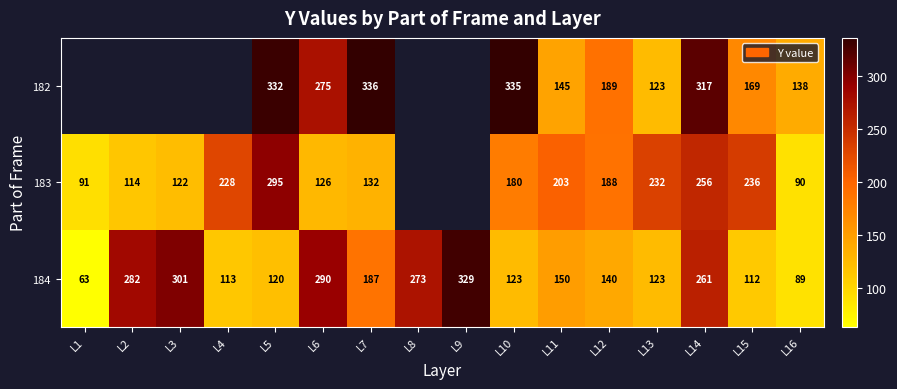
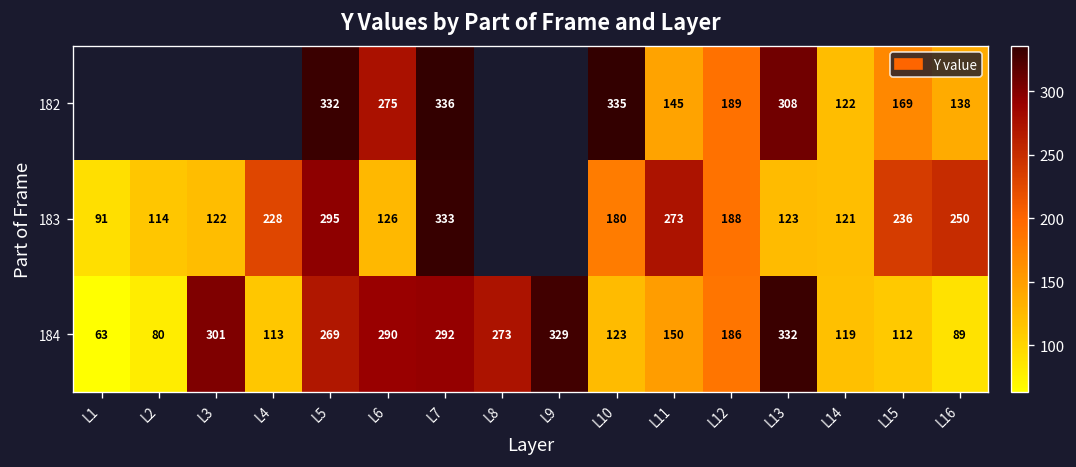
182, L13: 123 -> 308
182, L14: 317 -> 122
183, L7: 132 -> 333
183, L11: 203 -> 273
183, L13: 232 -> 123
183, L14: 256 -> 121
183, L16: 90 -> 250
184, L2: 282 -> 80
184, L5: 120 -> 269
184, L7: 187 -> 292
184, L12: 140 -> 186
184, L13: 123 -> 332
184, L14: 261 -> 119
